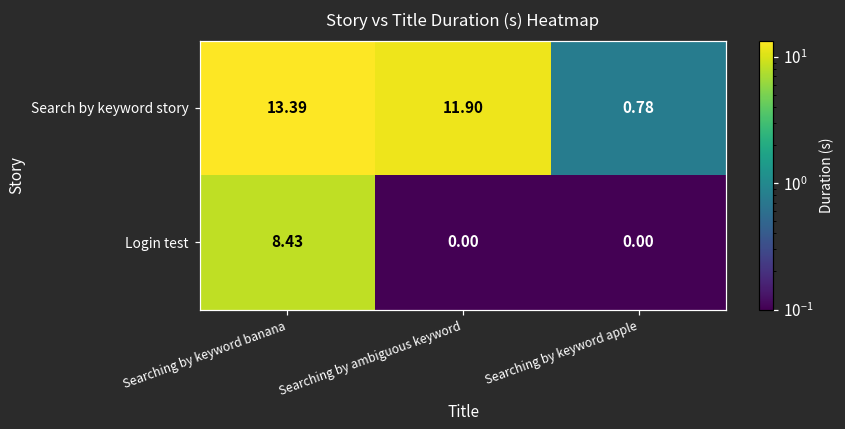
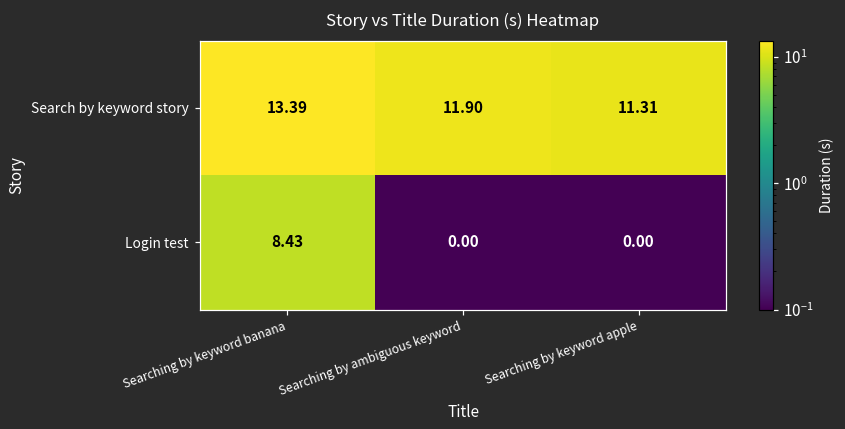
Search by keyword story, Searching by keyword apple: 0.78 -> 11.31
